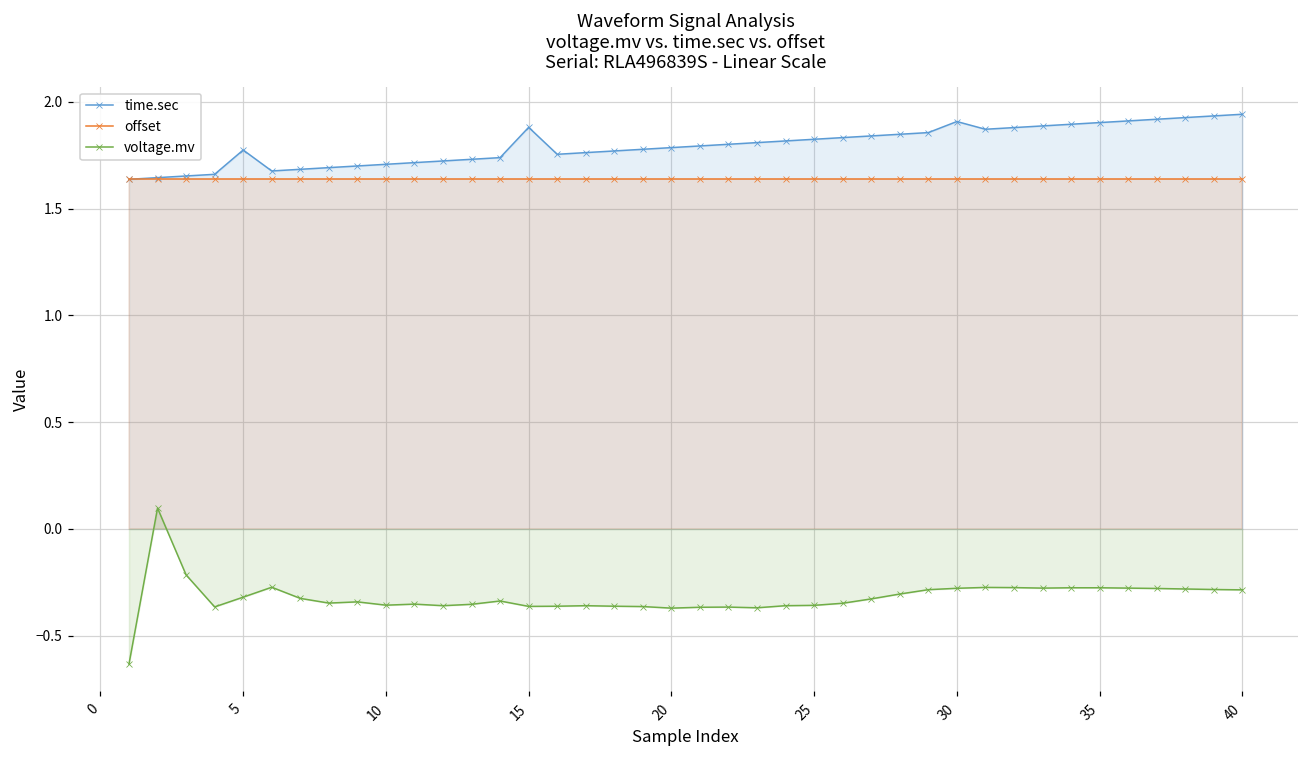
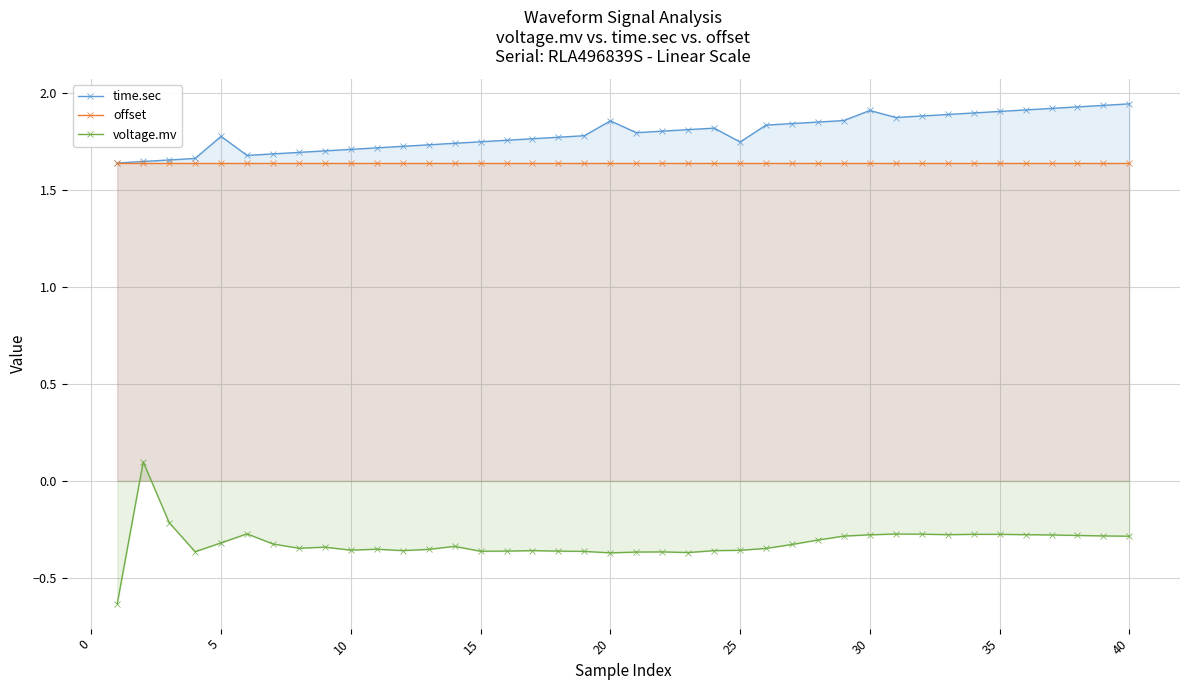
time.sec, 15: 1.88 -> 1.75
time.sec, 20: 1.79 -> 1.85
time.sec, 25: 1.82 -> 1.75
